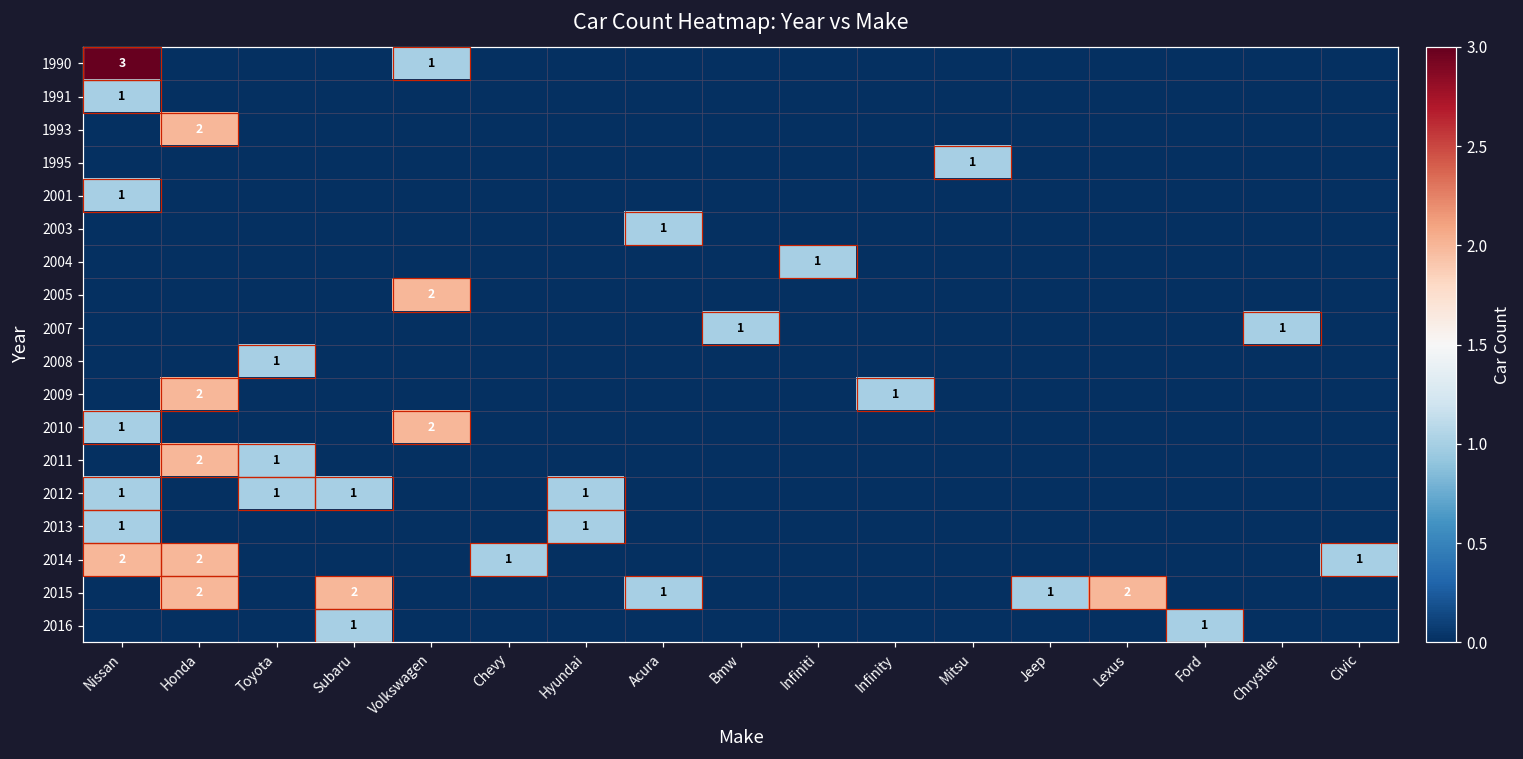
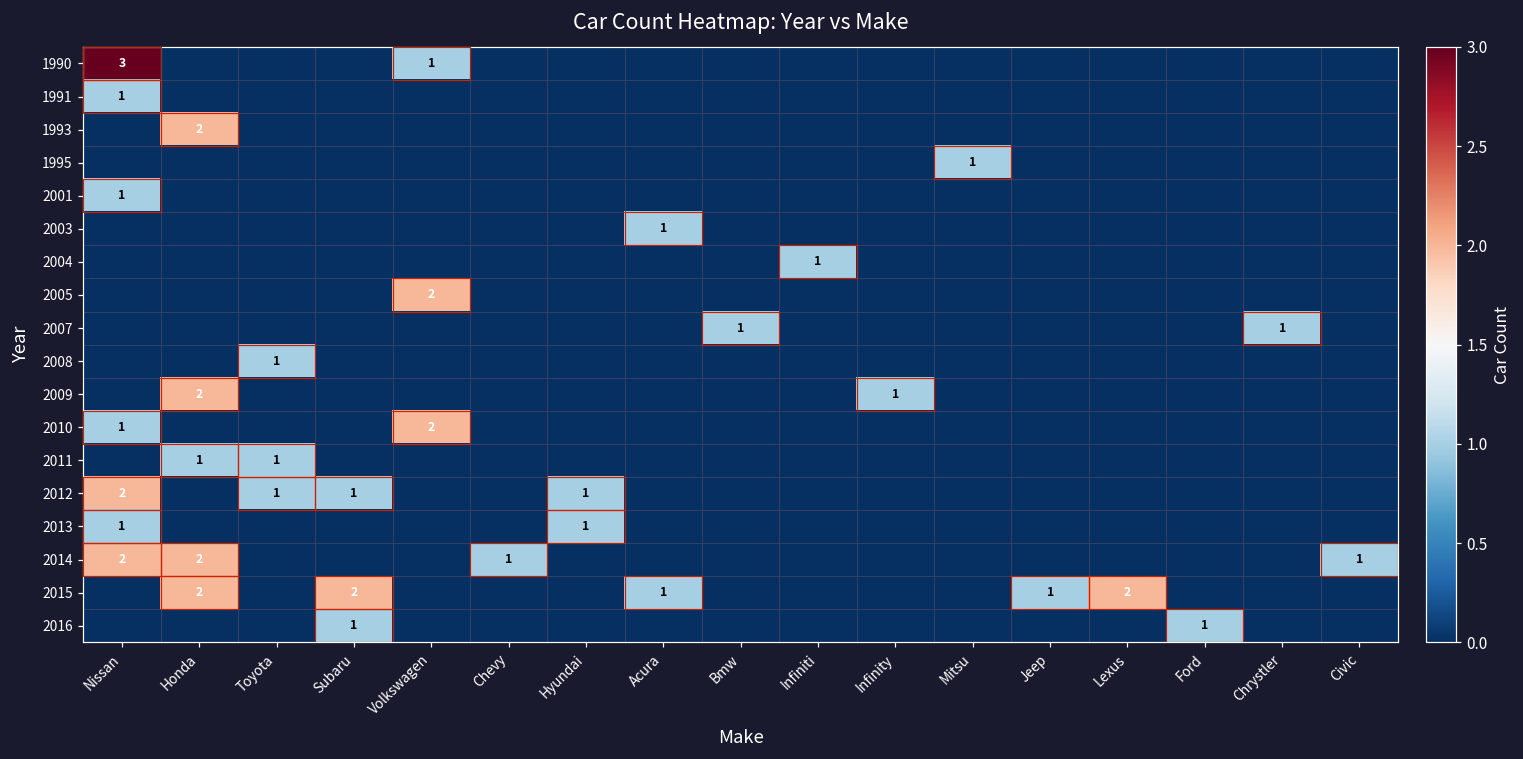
2011, Honda: 2 -> 1
2012, Nissan: 1 -> 2
